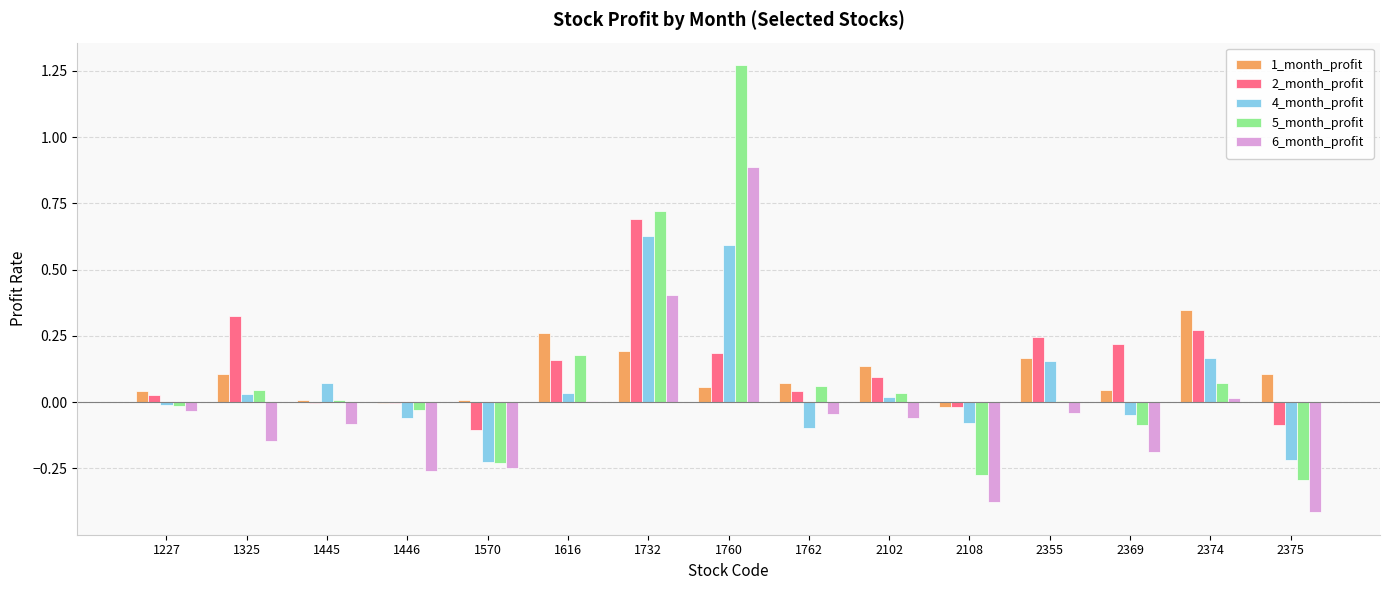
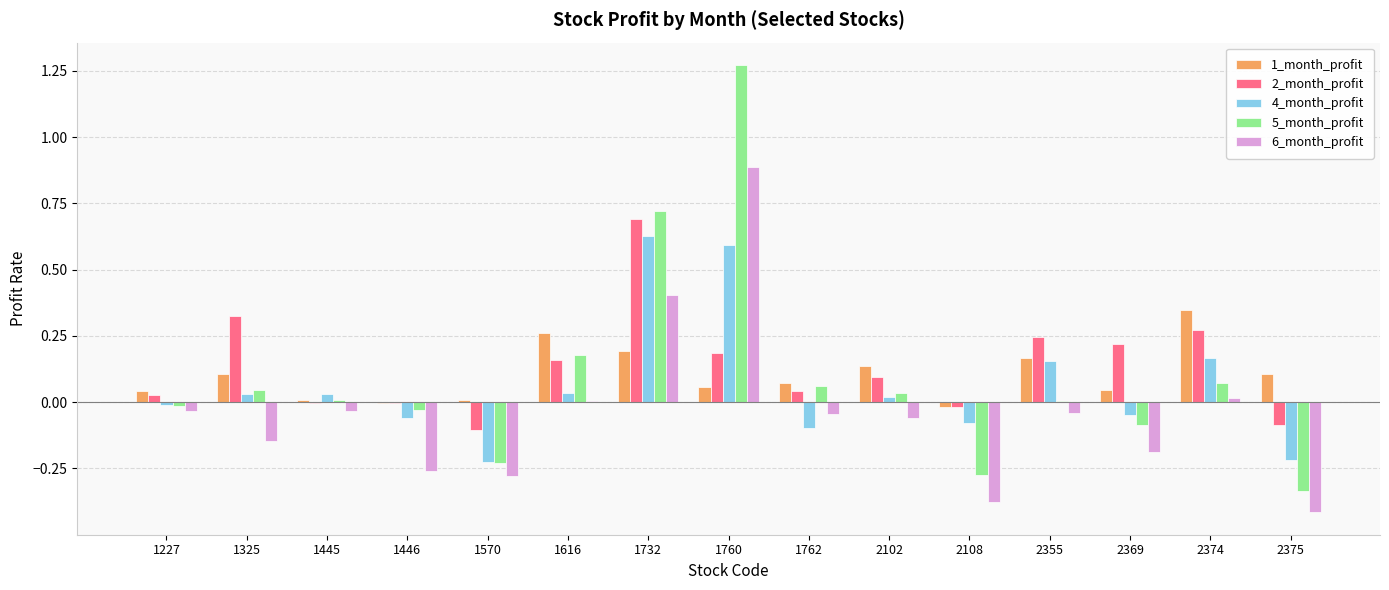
4_month_profit, 1445: 0.07 -> 0.03
6_month_profit, 1445: -0.08 -> -0.03
6_month_profit, 1570: -0.25 -> -0.28
5_month_profit, 2375: -0.29 -> -0.33
